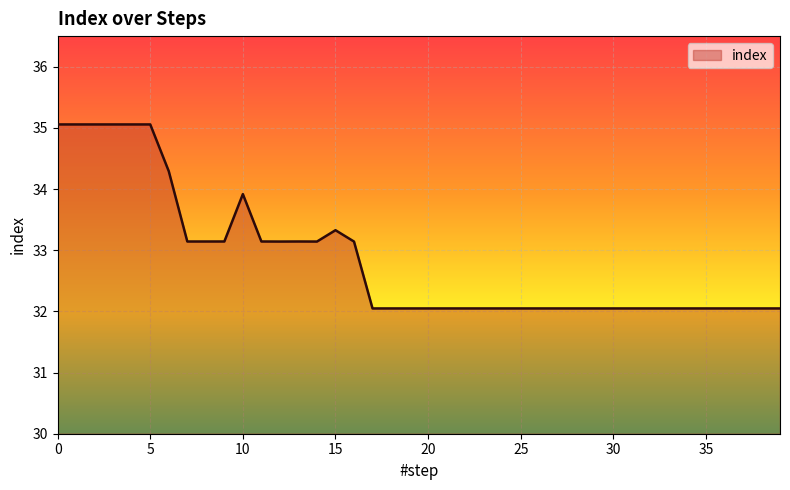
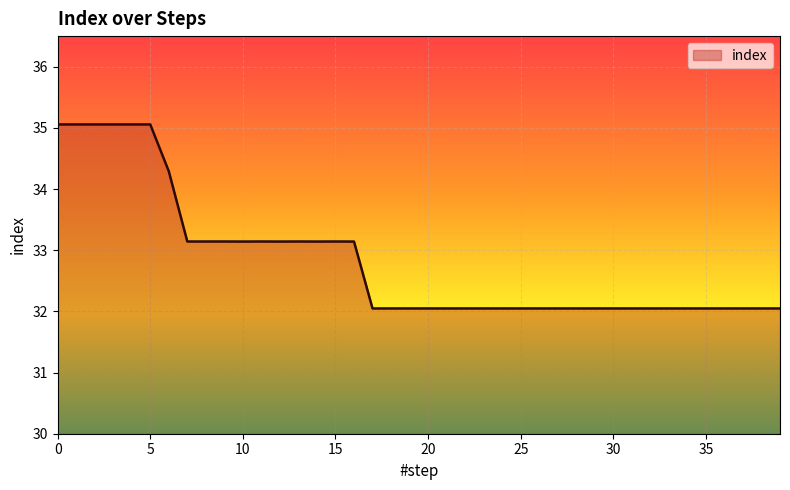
10: 33.9 -> 33.1
15: 33.3 -> 33.1
